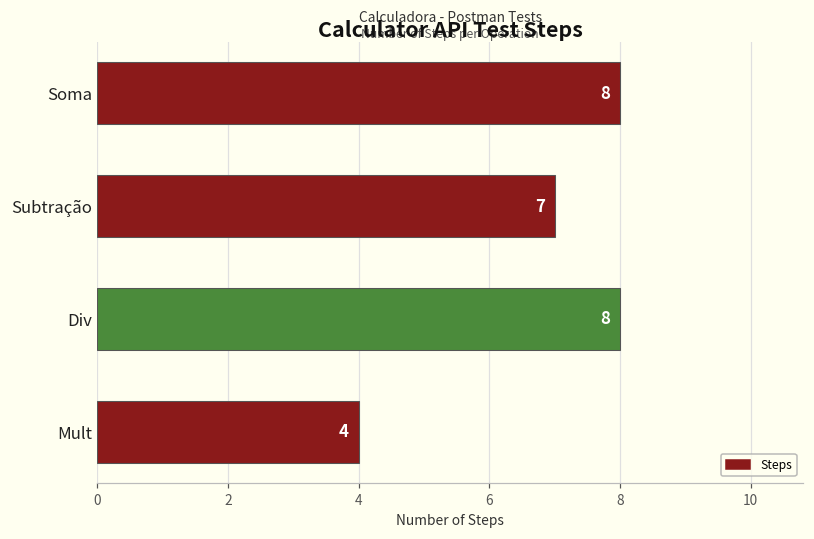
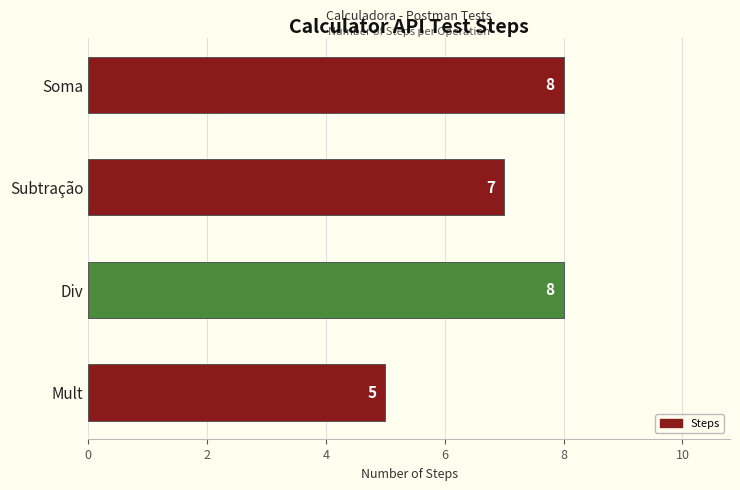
Mult: 4 -> 5
